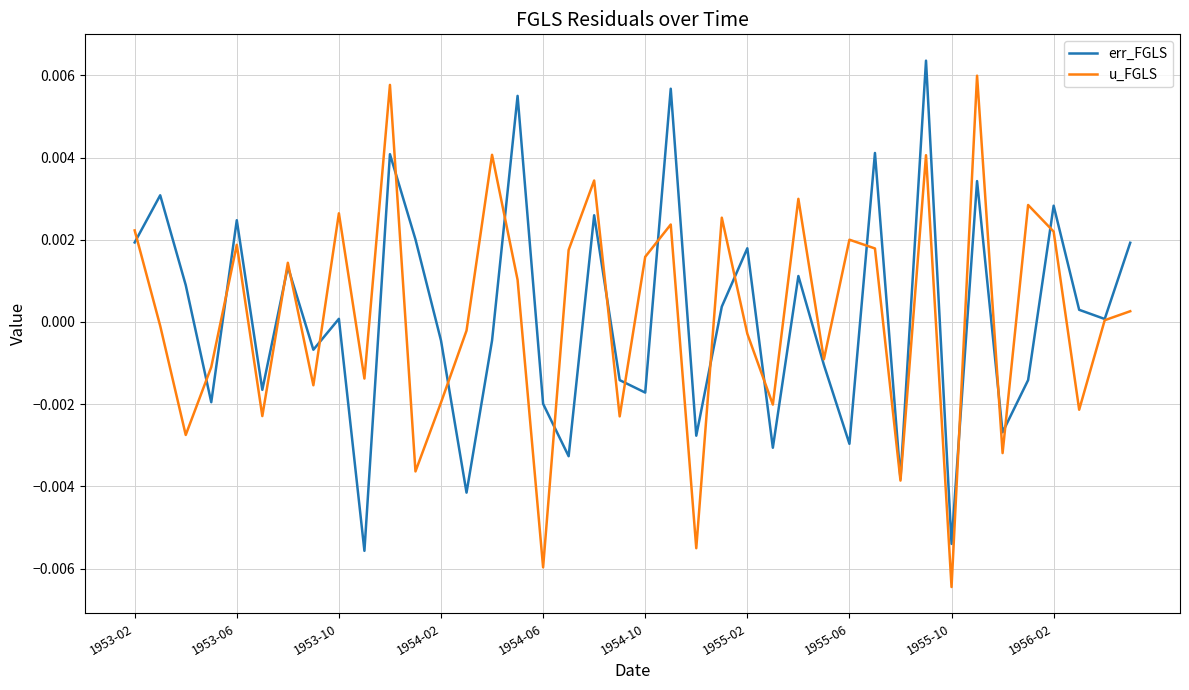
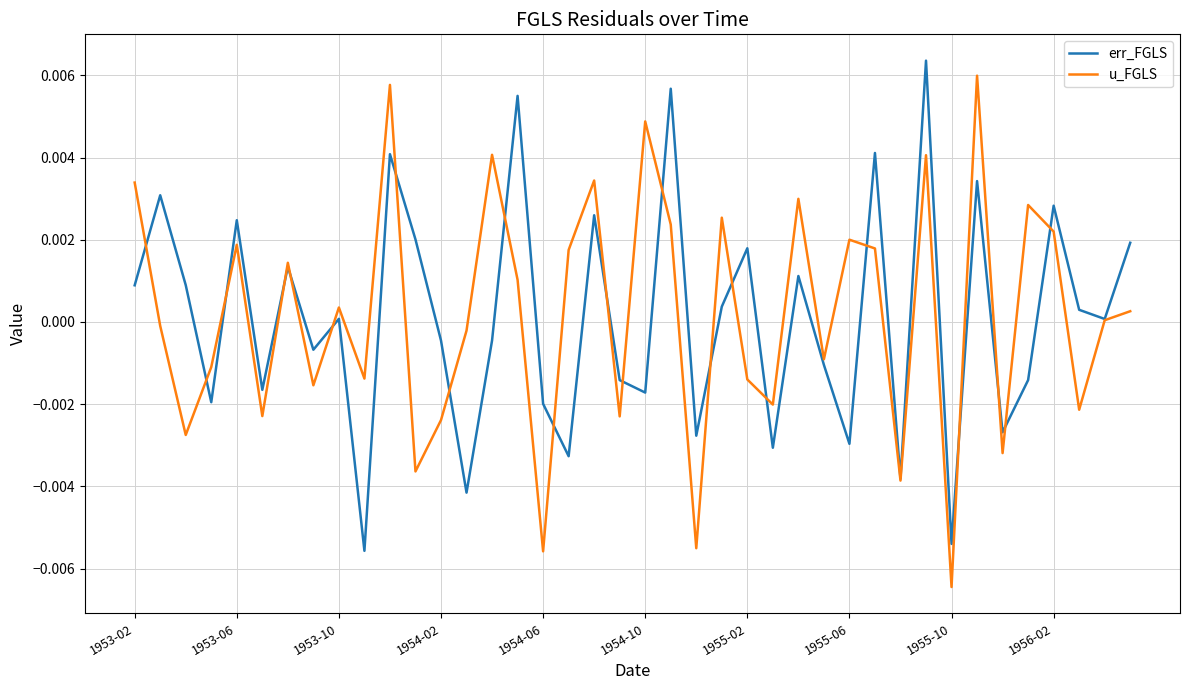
err_FGLS, 1953-02: 0.0019 -> 0.0009
u_FGLS, 1953-02: 0.0022 -> 0.0034
u_FGLS, 1953-10: 0.0026 -> 0.0004
u_FGLS, 1954-02: -0.0020 -> -0.0024
u_FGLS, 1954-06: -0.0060 -> -0.0056
u_FGLS, 1954-10: 0.0016 -> 0.0049
u_FGLS, 1955-02: -0.0003 -> -0.0014
